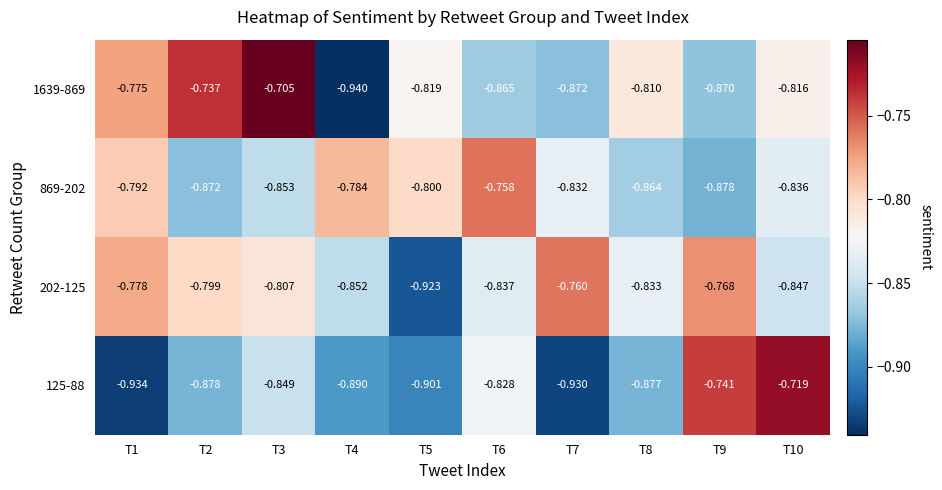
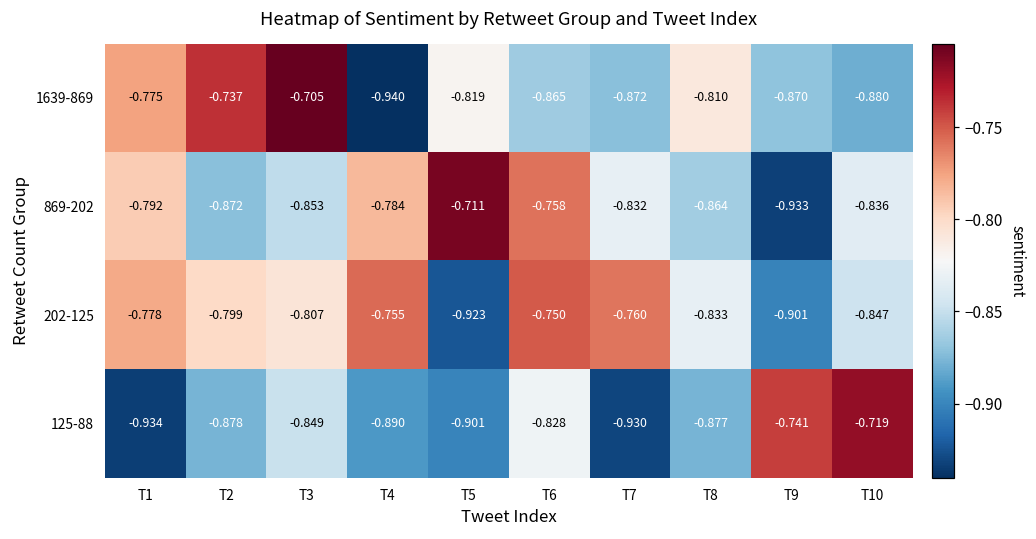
1639-869, T10: -0.816 -> -0.880
869-202, T5: -0.800 -> -0.711
869-202, T9: -0.878 -> -0.933
202-125, T4: -0.852 -> -0.755
202-125, T6: -0.837 -> -0.750
202-125, T9: -0.768 -> -0.901
